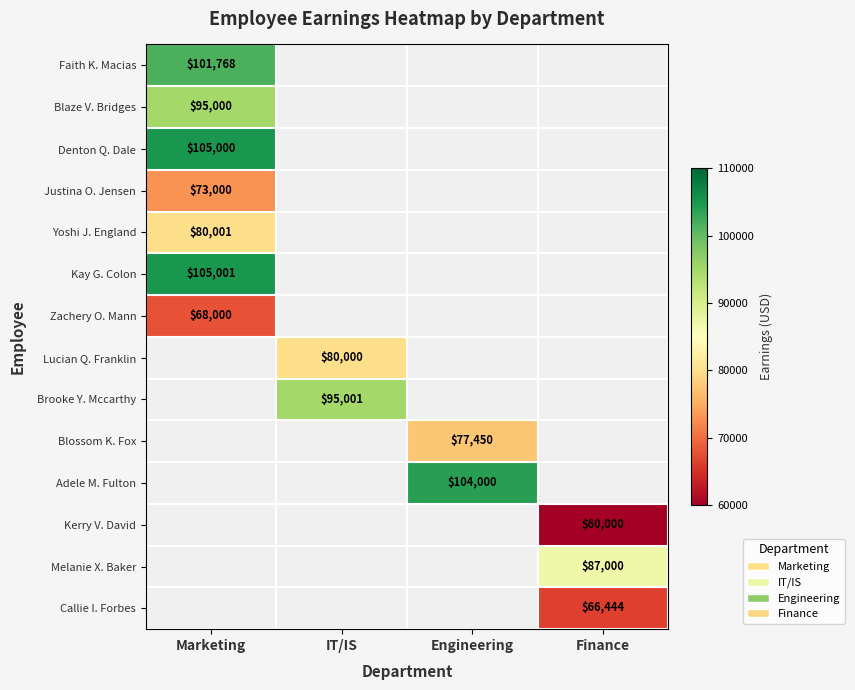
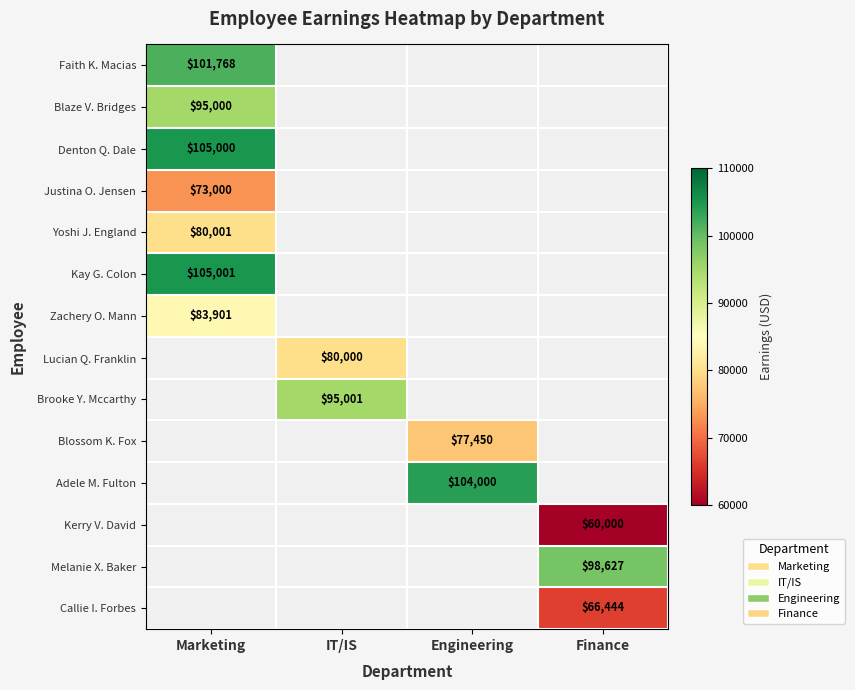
Zachery O. Mann, Marketing: $68,000 -> $83,901
Melanie X. Baker, Finance: $87,000 -> $98,627
